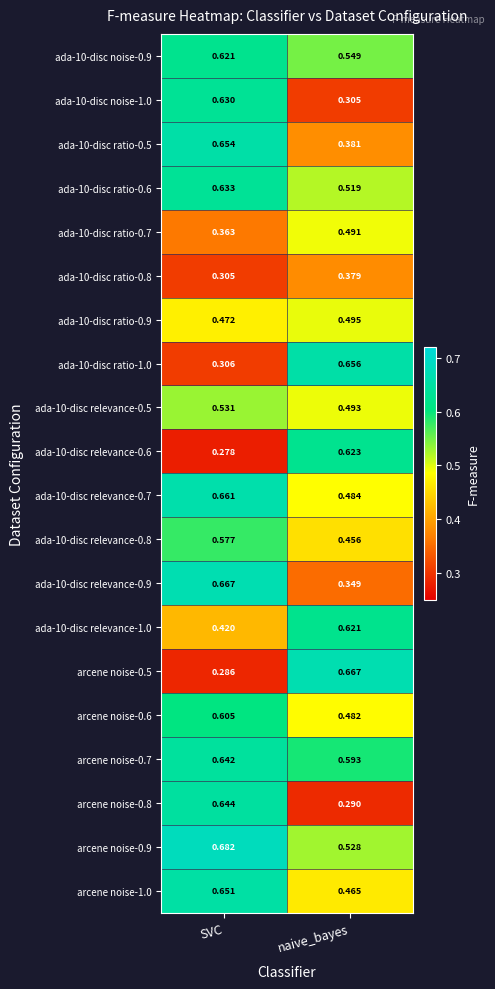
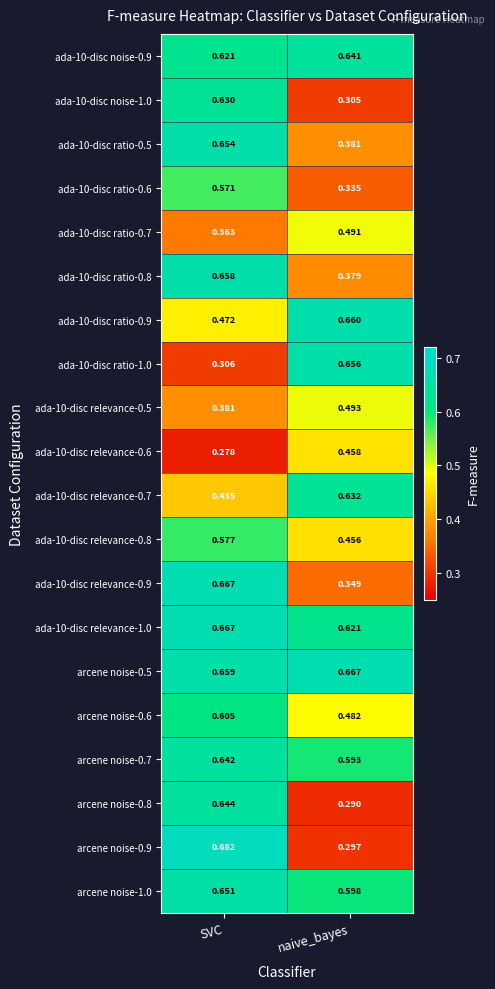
ada-10-disc noise-0.9, naive_bayes: 0.549 -> 0.641
ada-10-disc ratio-0.6, SVC: 0.633 -> 0.571
ada-10-disc ratio-0.6, naive_bayes: 0.519 -> 0.335
ada-10-disc ratio-0.8, SVC: 0.305 -> 0.658
ada-10-disc ratio-0.9, naive_bayes: 0.495 -> 0.660
ada-10-disc relevance-0.5, SVC: 0.531 -> 0.381
ada-10-disc relevance-0.6, naive_bayes: 0.623 -> 0.458
ada-10-disc relevance-0.7, SVC: 0.661 -> 0.435
ada-10-disc relevance-0.7, naive_bayes: 0.484 -> 0.632
ada-10-disc relevance-1.0, SVC: 0.420 -> 0.667
arcene noise-0.5, SVC: 0.286 -> 0.659
arcene noise-0.9, naive_bayes: 0.528 -> 0.297
arcene noise-1.0, naive_bayes: 0.465 -> 0.598
